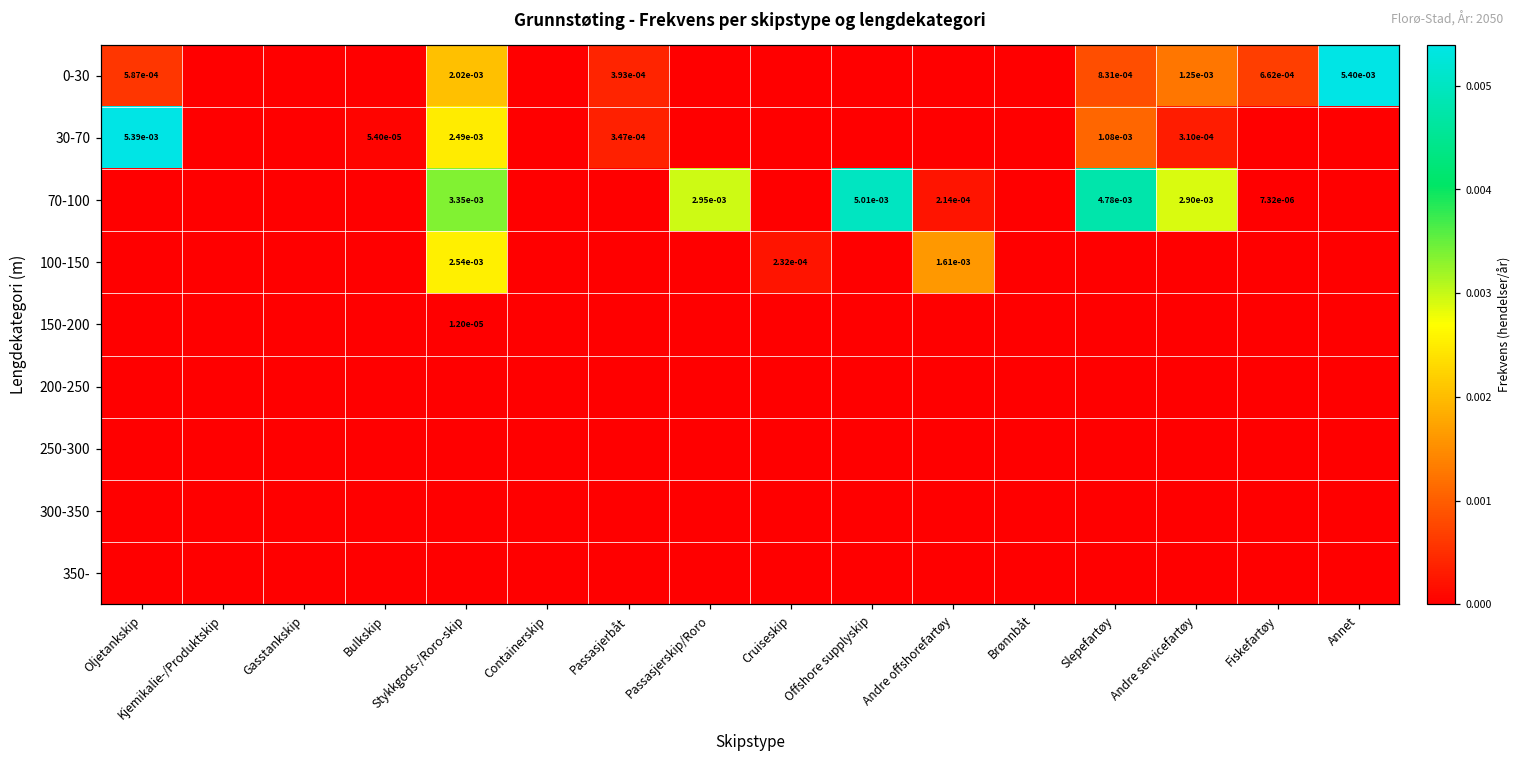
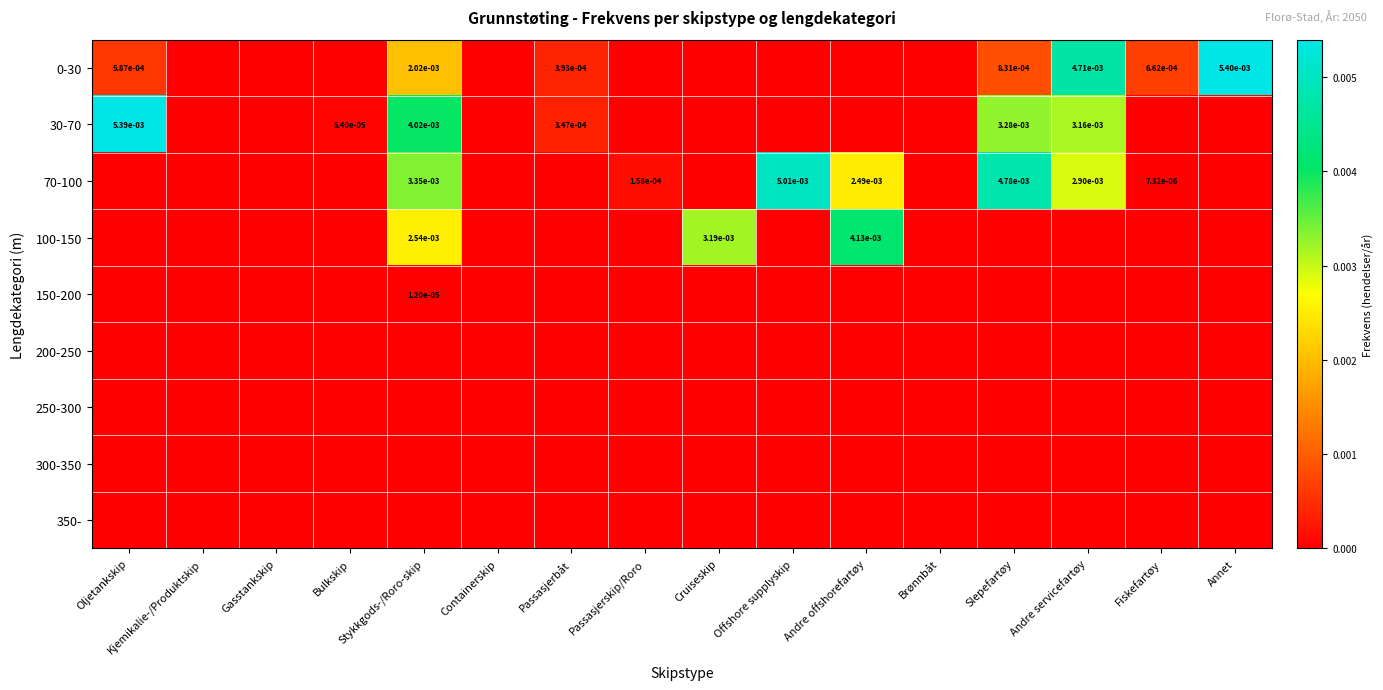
0-30, Andre servicefartøy: 1.25e-03 -> 4.71e-03
30-70, Stykkgods-/Roro-skip: 2.49e-03 -> 4.02e-03
30-70, Slepefartøy: 1.08e-03 -> 3.28e-03
30-70, Andre servicefartøy: 3.10e-04 -> 3.16e-03
70-100, Passasjerskip/Roro: 2.95e-03 -> 1.58e-04
70-100, Andre offshorefartøy: 2.14e-04 -> 2.49e-03
100-150, Cruiseskip: 2.32e-04 -> 3.19e-03
100-150, Andre offshorefartøy: 1.61e-03 -> 4.13e-03
